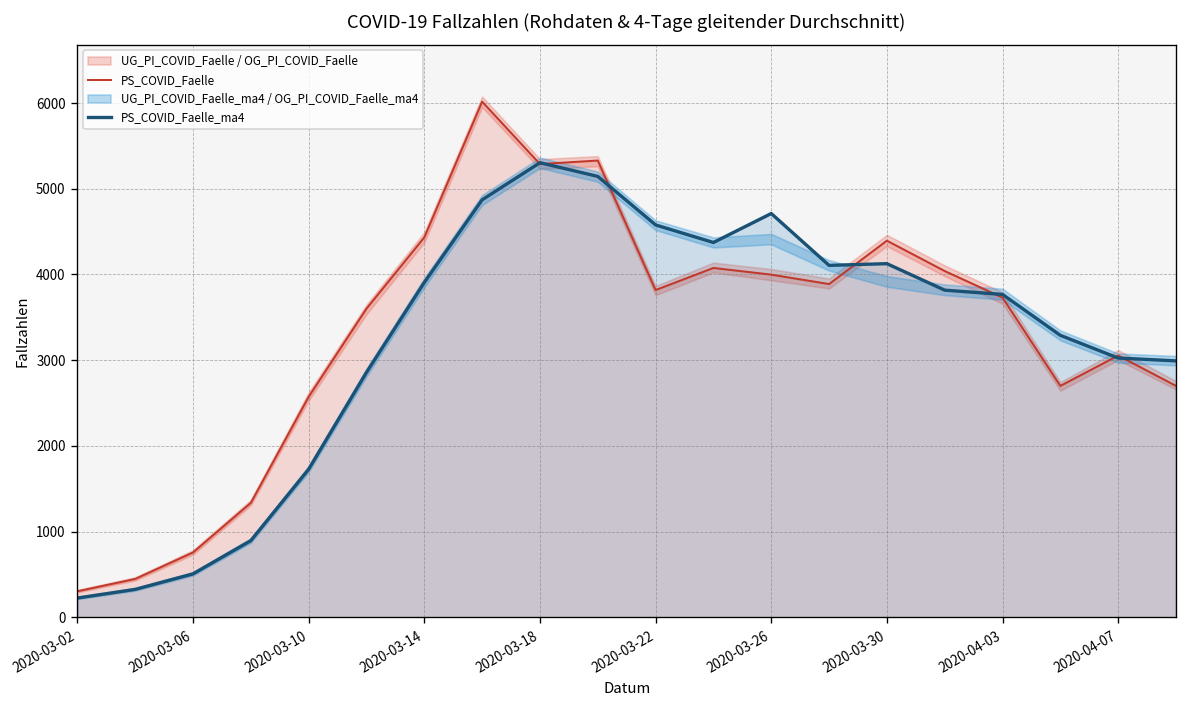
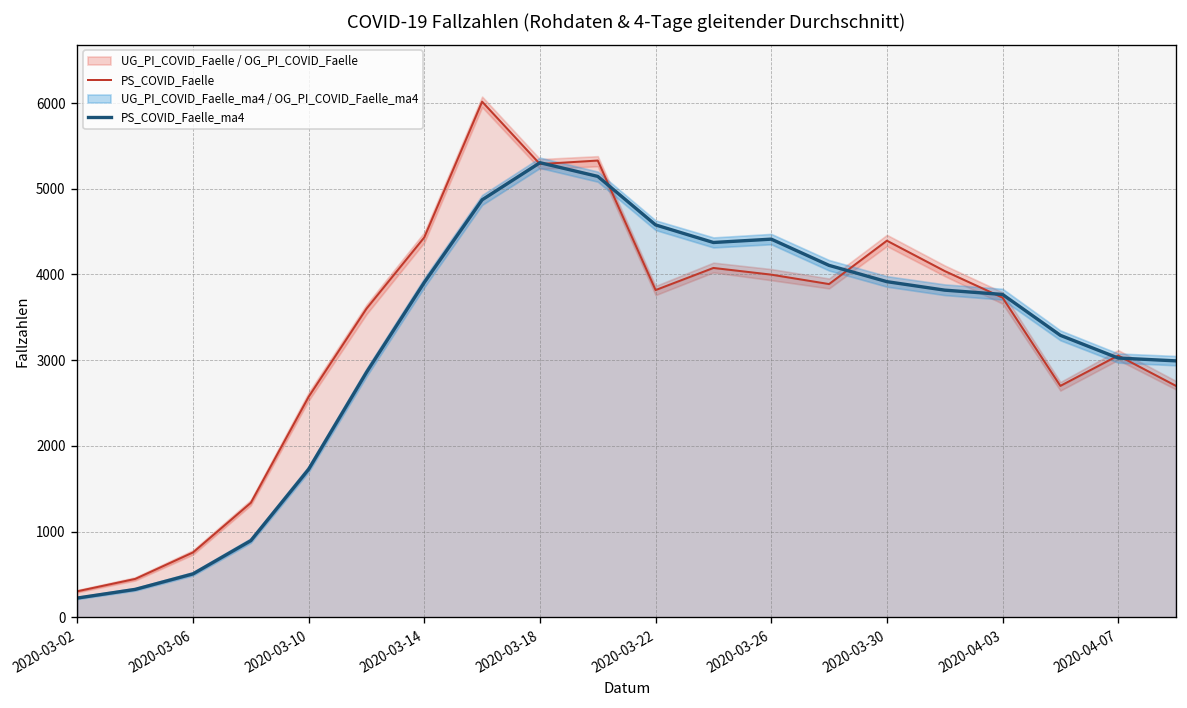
PS_COVID_Faelle_ma4, 2020-03-26: 4700 -> 4400
PS_COVID_Faelle_ma4, 2020-03-30: 4100 -> 3900
